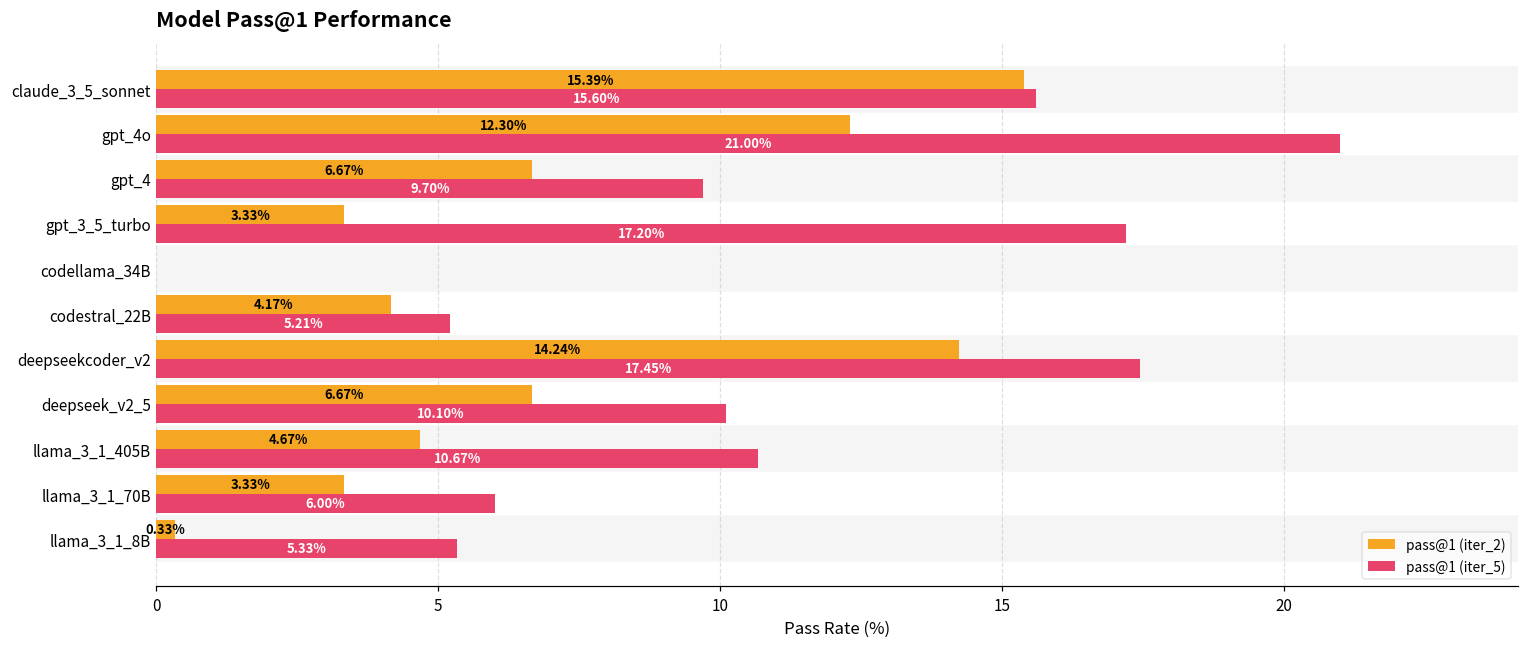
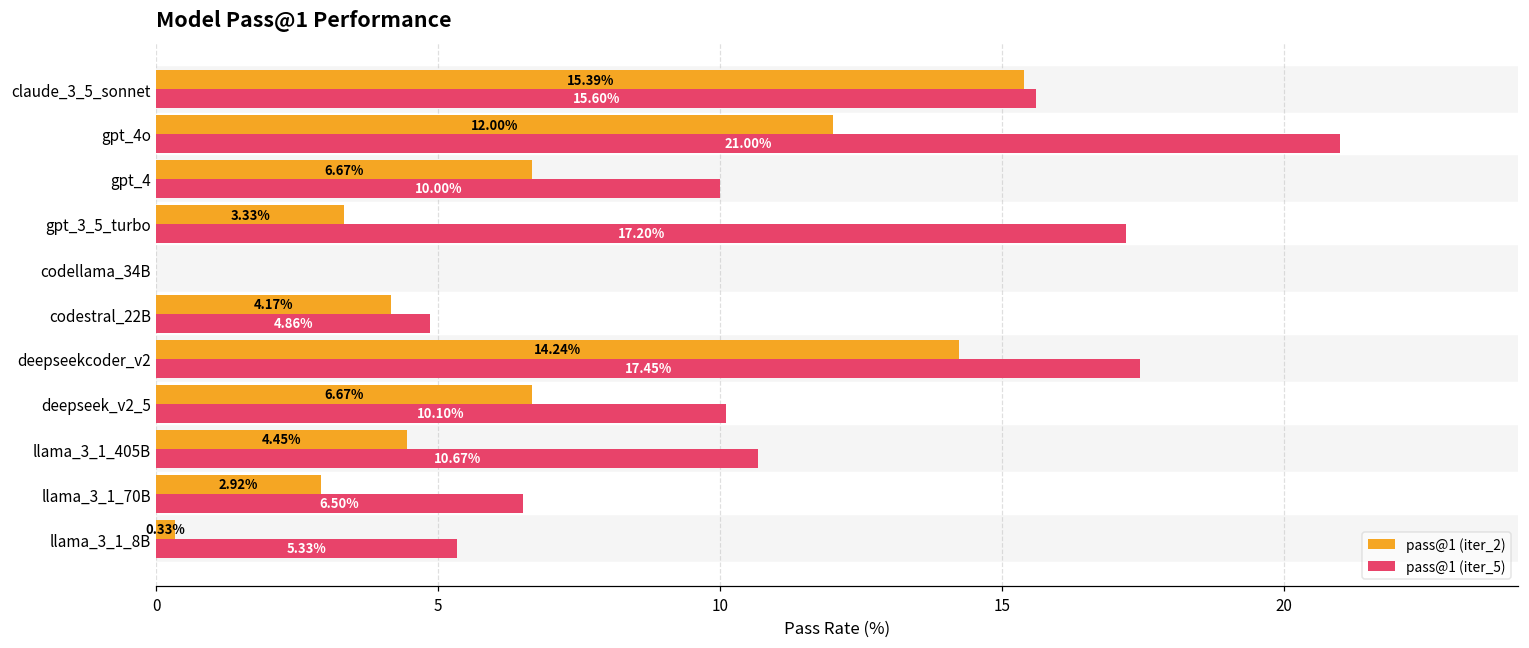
pass@1 (iter_2), gpt_4o: 12.30% -> 12.00%
pass@1 (iter_5), gpt_4: 9.70% -> 10.00%
pass@1 (iter_5), codestral_22B: 5.21% -> 4.86%
pass@1 (iter_2), llama_3_1_405B: 4.67% -> 4.45%
pass@1 (iter_2), llama_3_1_70B: 3.33% -> 2.92%
pass@1 (iter_5), llama_3_1_70B: 6.00% -> 6.50%
